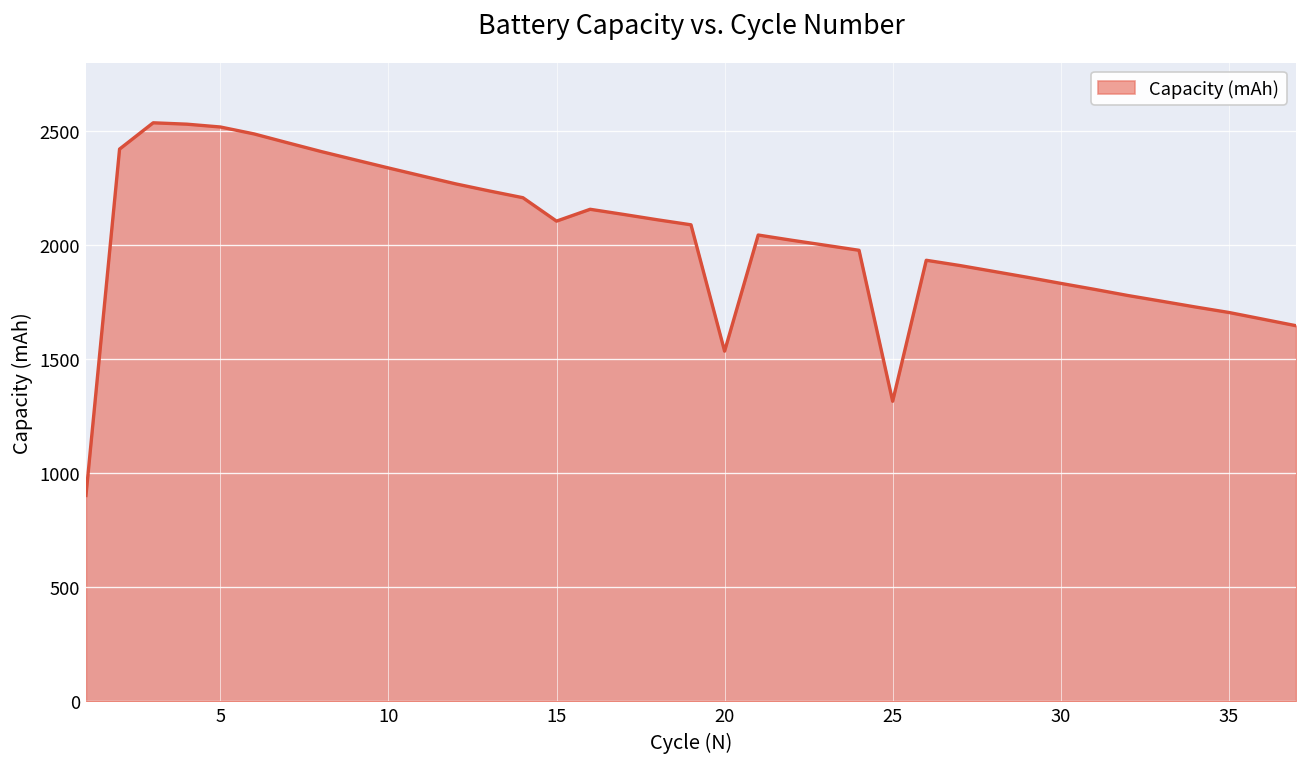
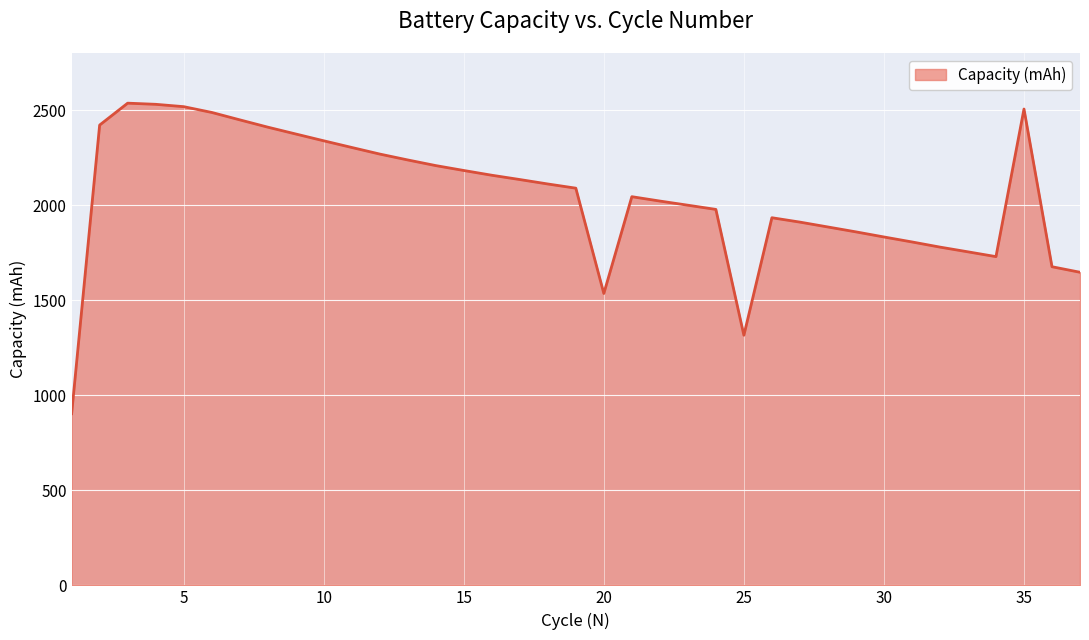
15: 2110 -> 2180
35: 1700 -> 2510
